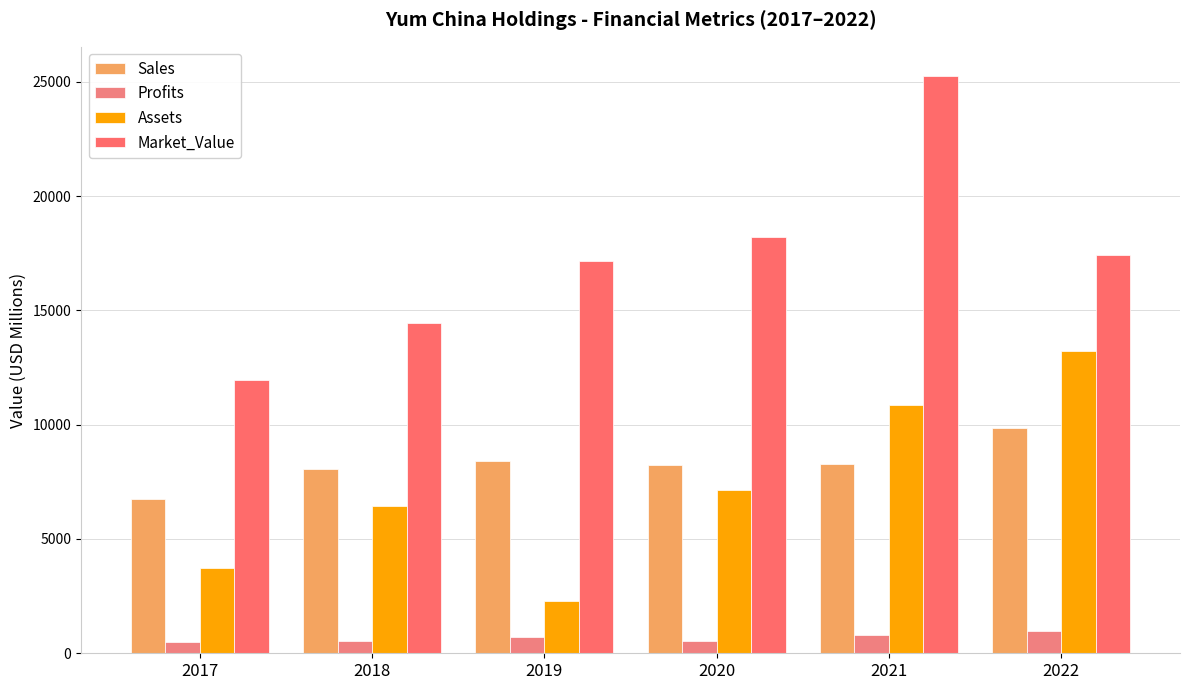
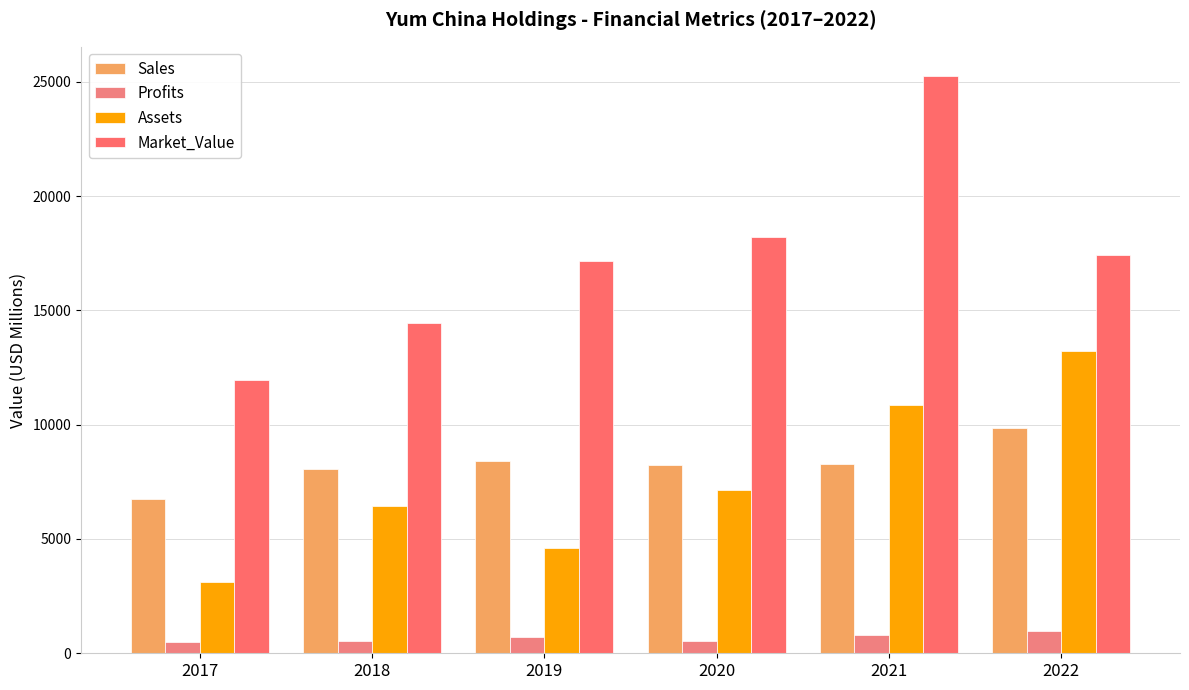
Assets, 2017: 3700 -> 3100
Assets, 2019: 2300 -> 4600
